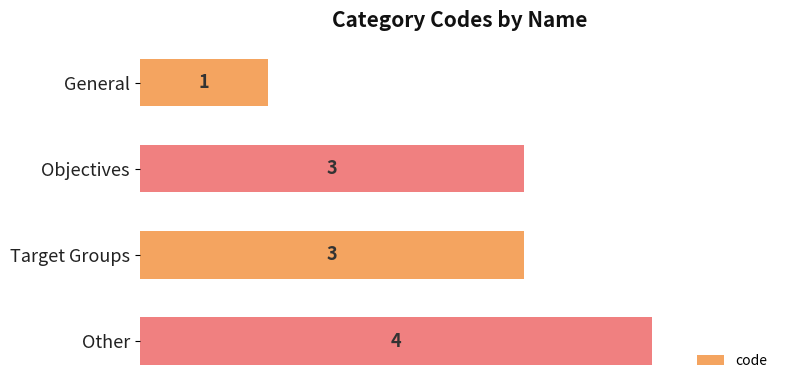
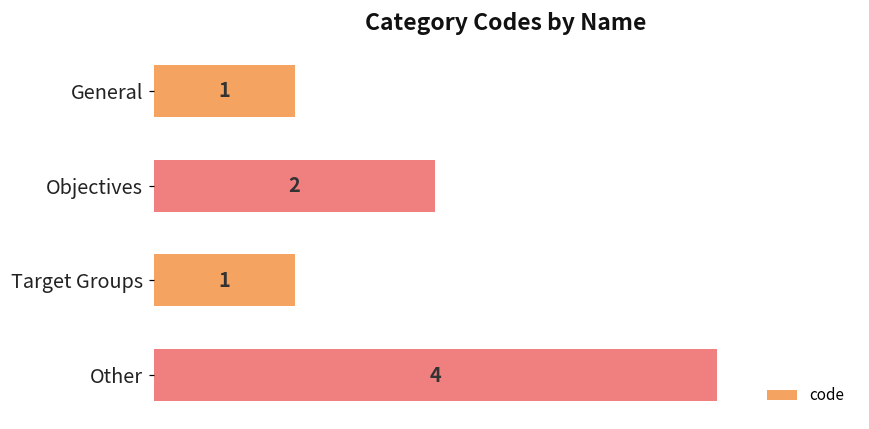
Objectives: 3 -> 2
Target Groups: 3 -> 1
